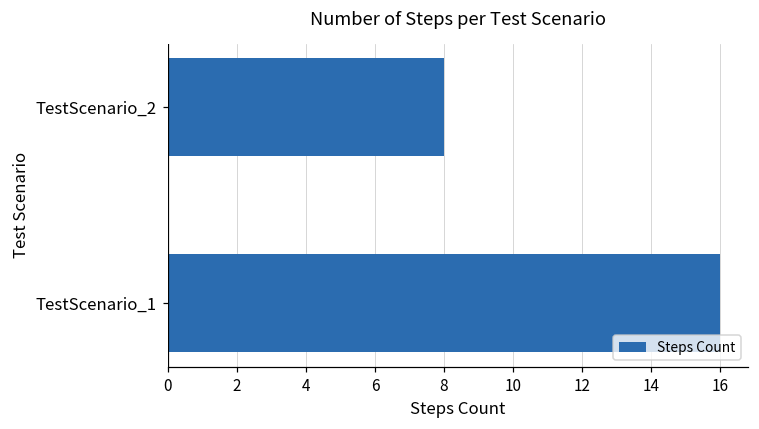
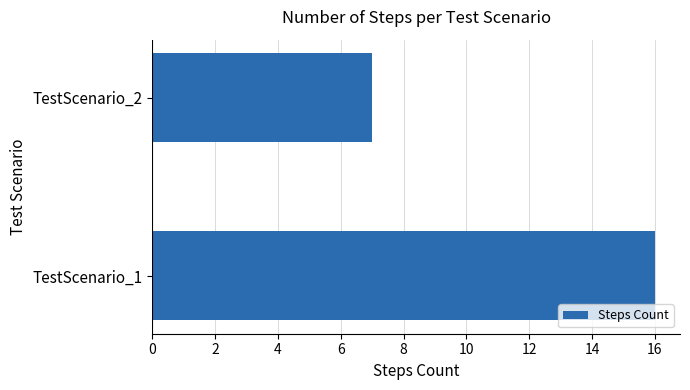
TestScenario_2: 8 -> 7
